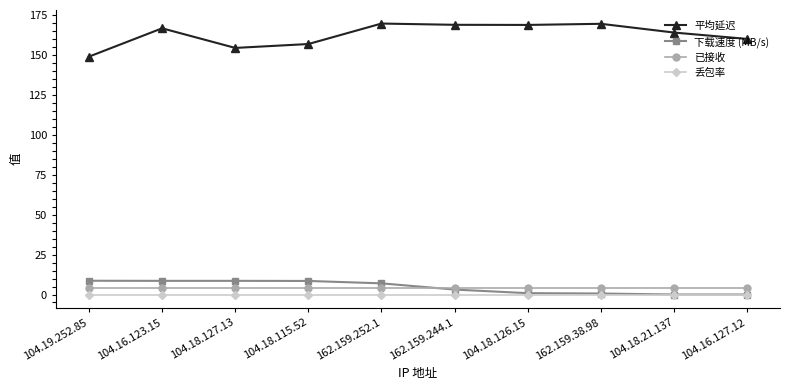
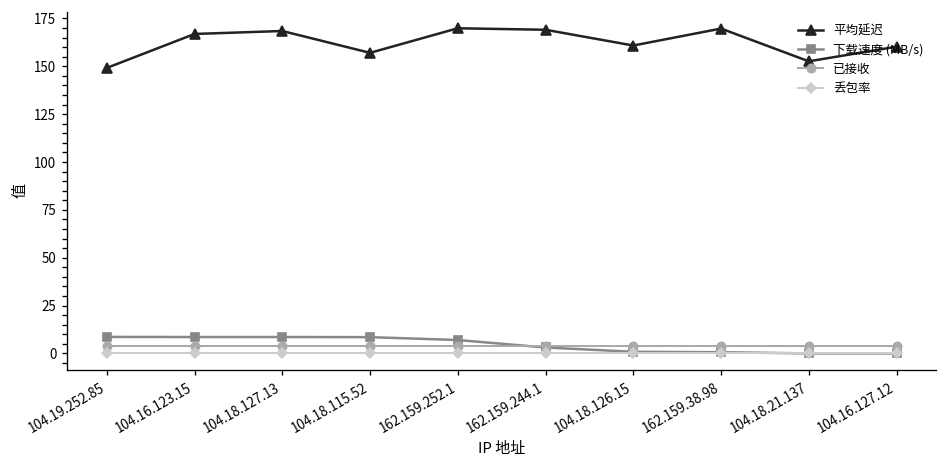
平均延迟, 104.18.127.13: 155 -> 168
平均延迟, 104.18.126.15: 169 -> 161
平均延迟, 104.18.21.137: 164 -> 153
